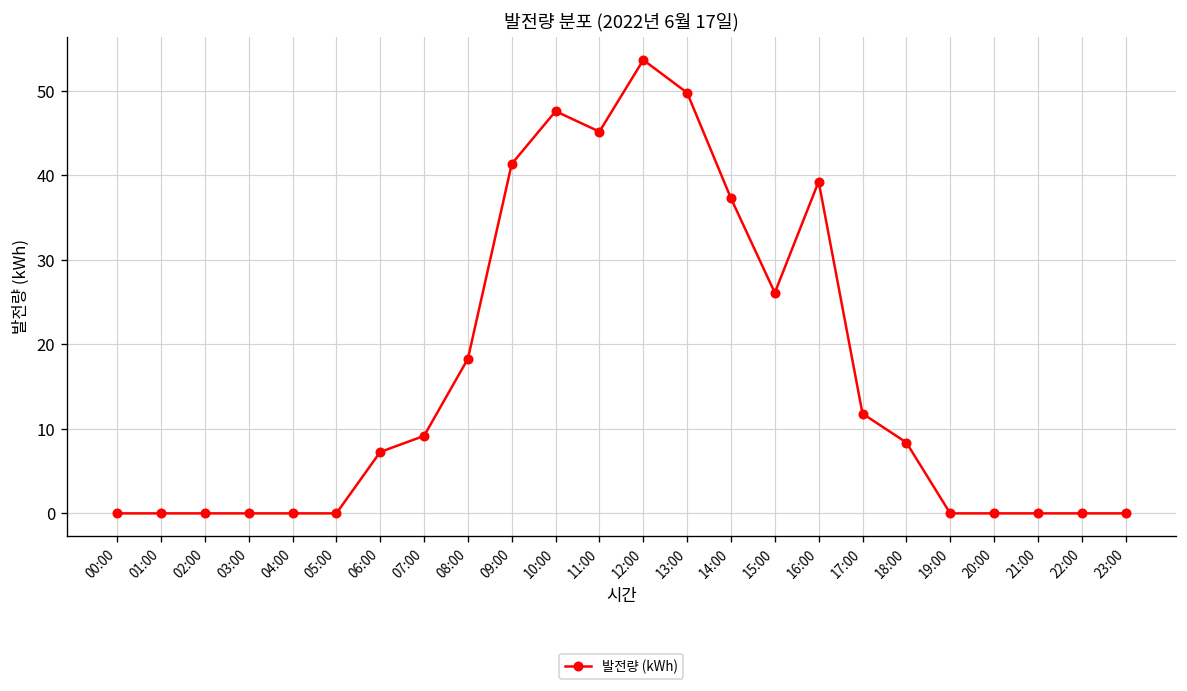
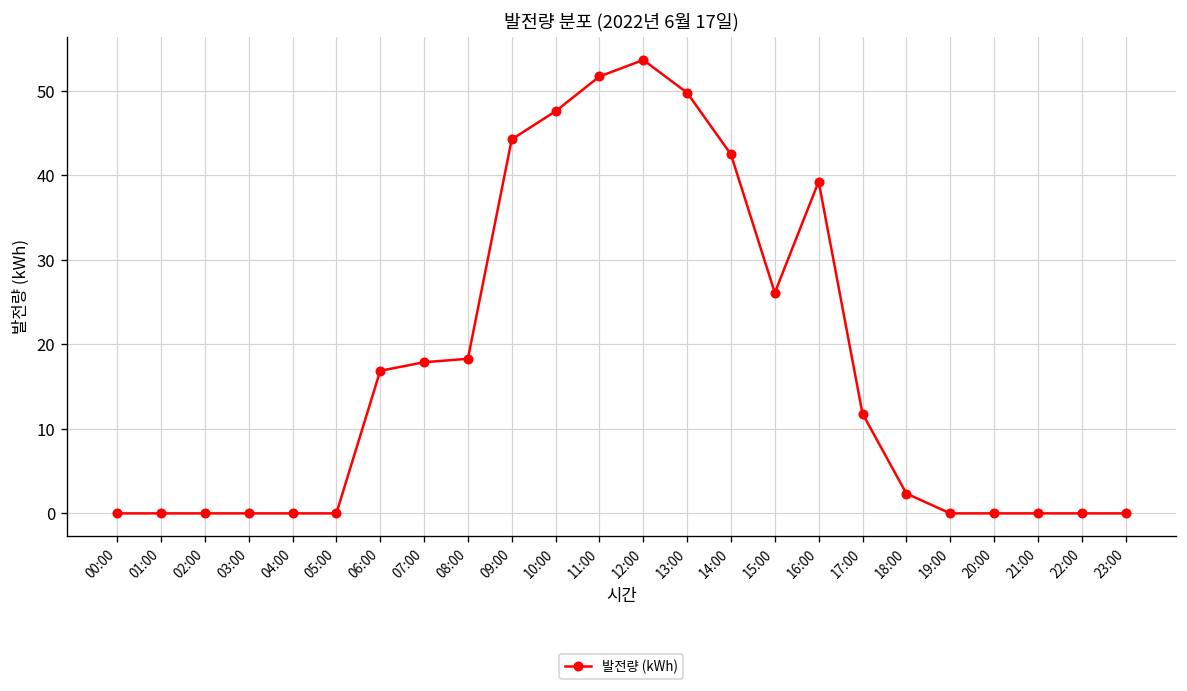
06:00: 7 -> 17
07:00: 9 -> 18
09:00: 41 -> 44
11:00: 45 -> 52
14:00: 37 -> 42
18:00: 8 -> 2
